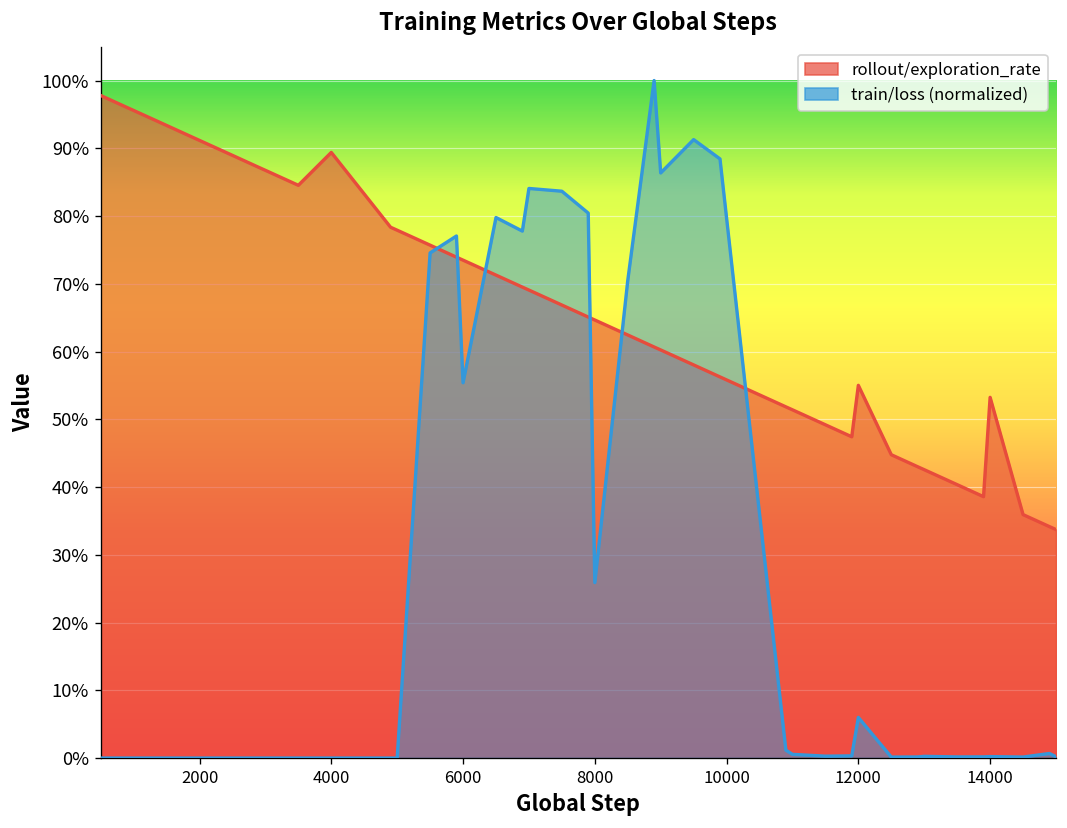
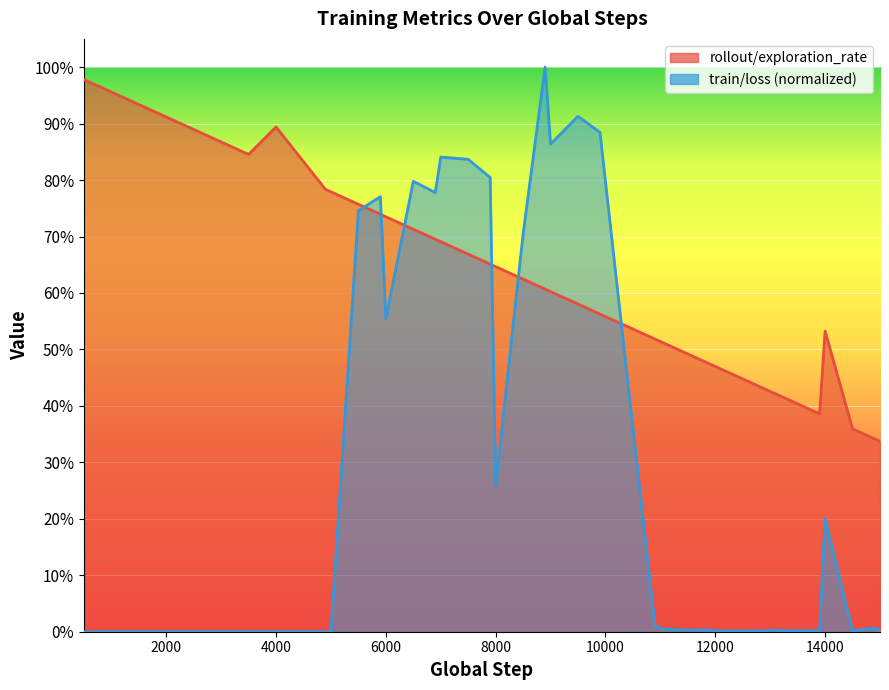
rollout/exploration_rate, 12000: 55% -> 47%
train/loss (normalized), 12000: 6% -> 0%
train/loss (normalized), 14000: 0% -> 20%
